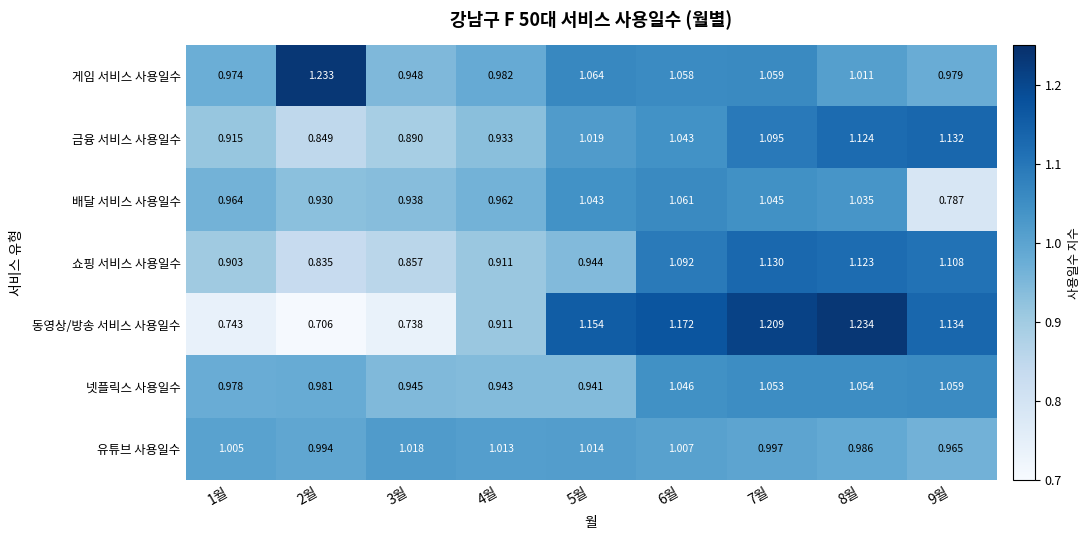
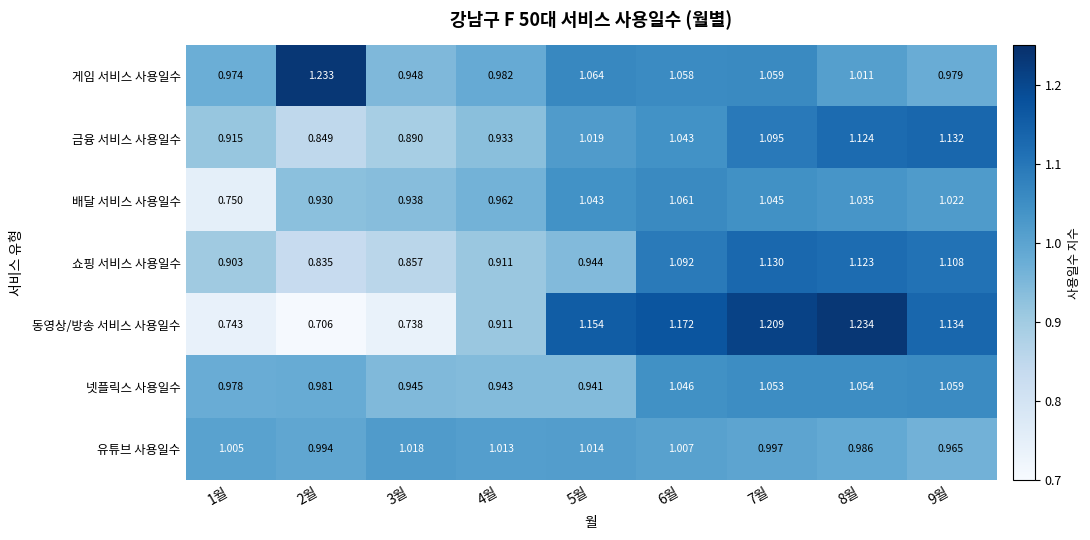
배달 서비스 사용일수, 1월: 0.964 -> 0.750
배달 서비스 사용일수, 9월: 0.787 -> 1.022
